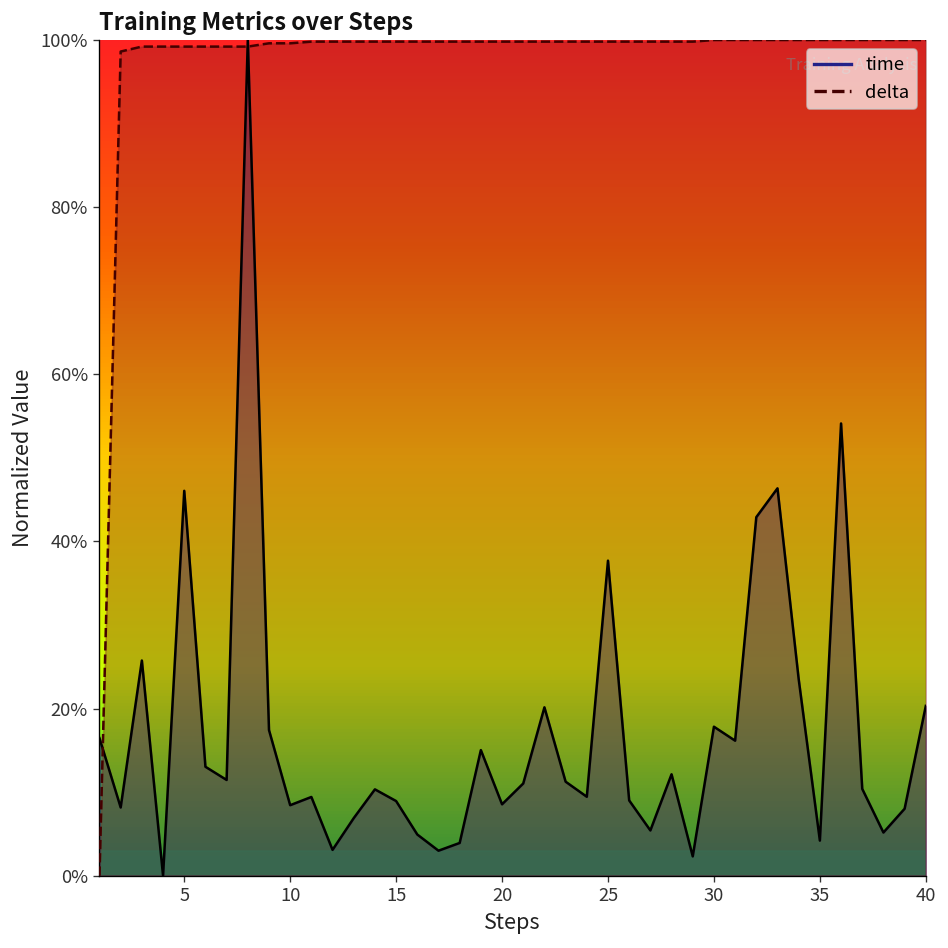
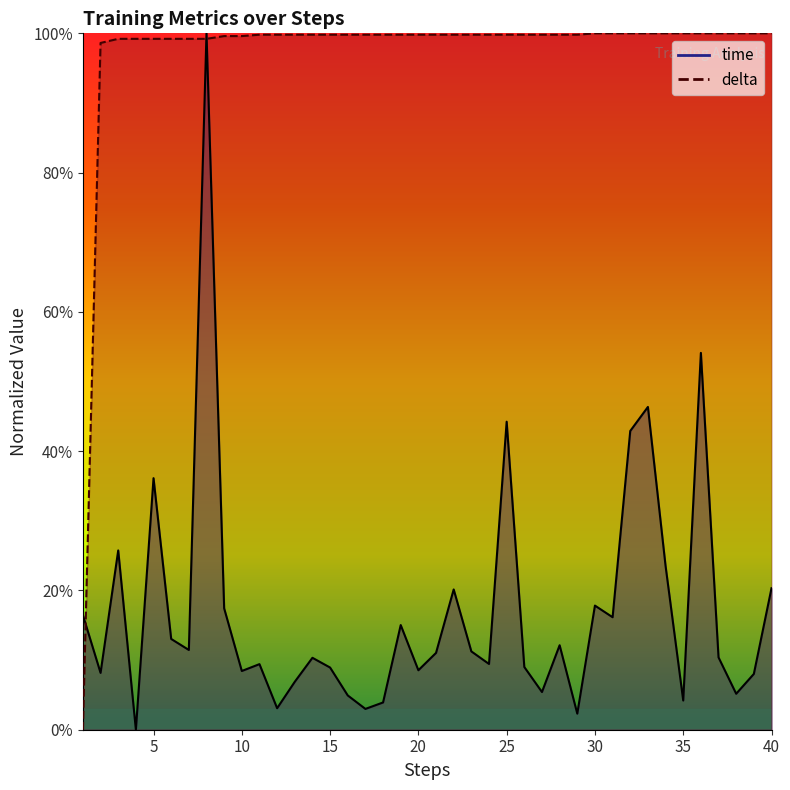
time, 5: 46% -> 36%
time, 25: 38% -> 44%
